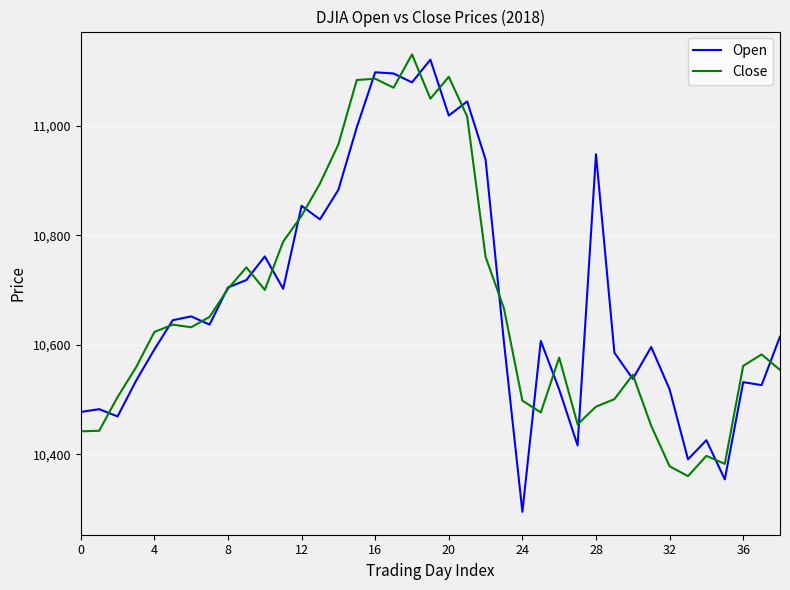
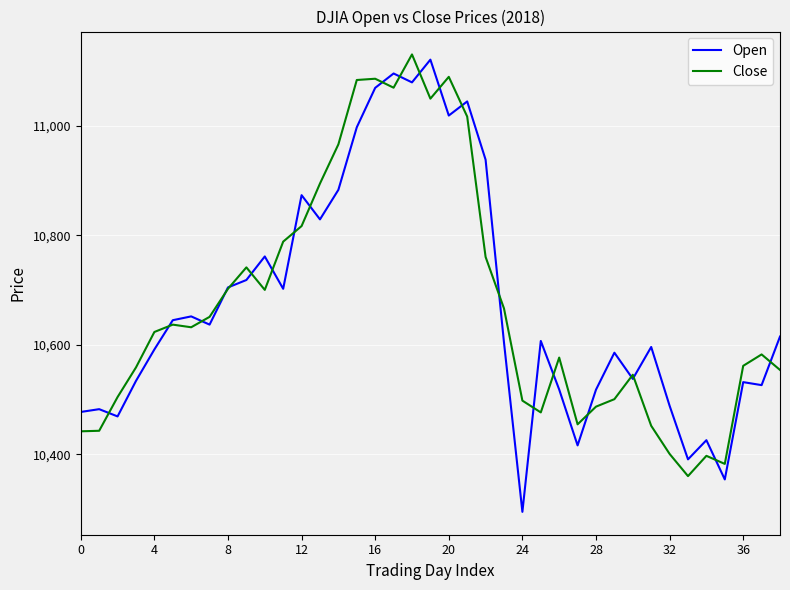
Open, 12: 10,850 -> 10,870
Close, 12: 10,840 -> 10,820
Open, 16: 11,100 -> 11,070
Open, 28: 10,950 -> 10,520
Open, 32: 10,520 -> 10,490
Close, 32: 10,380 -> 10,400
